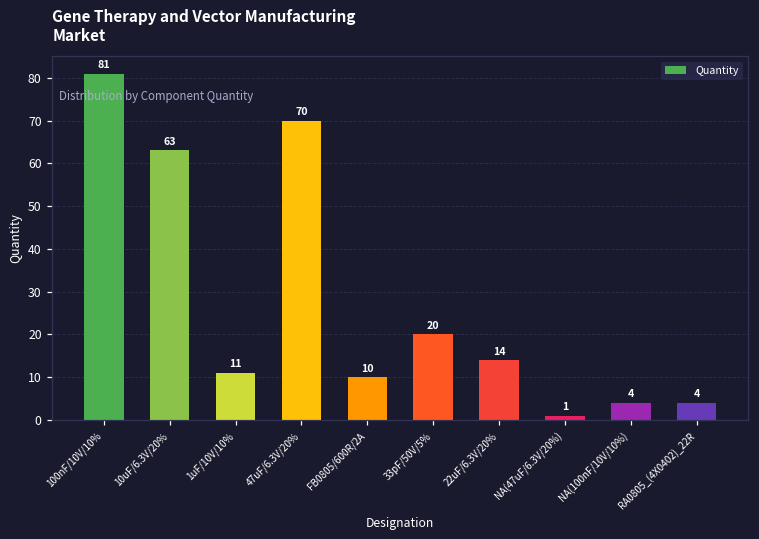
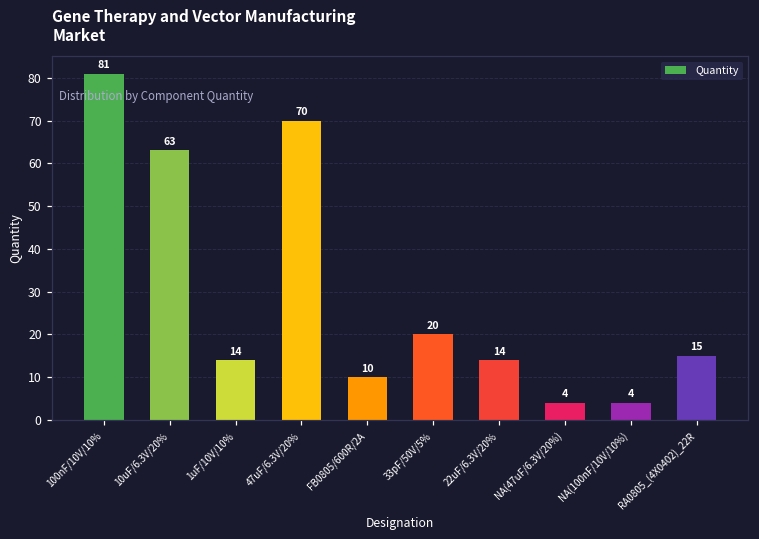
1uF/10V/10%: 11 -> 14
NA(47uF/6.3V/20%): 1 -> 4
RA0805_(4X0402)_22R: 4 -> 15
